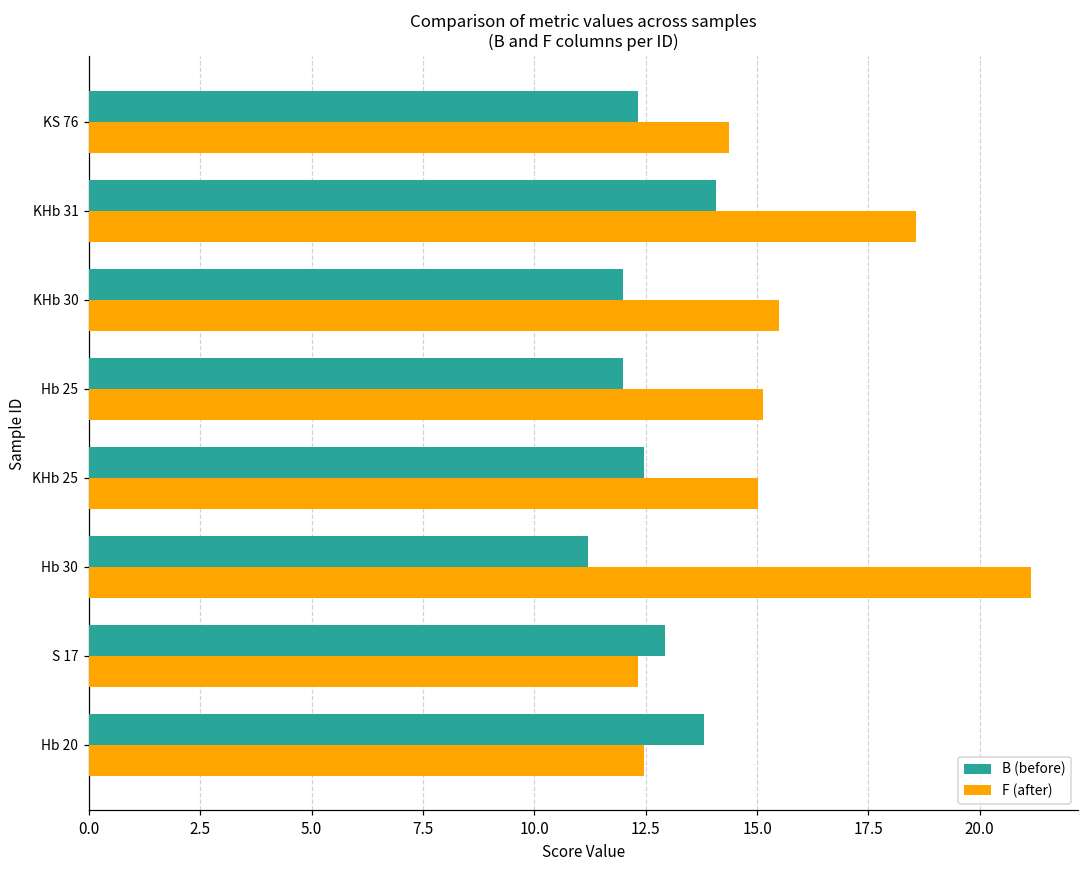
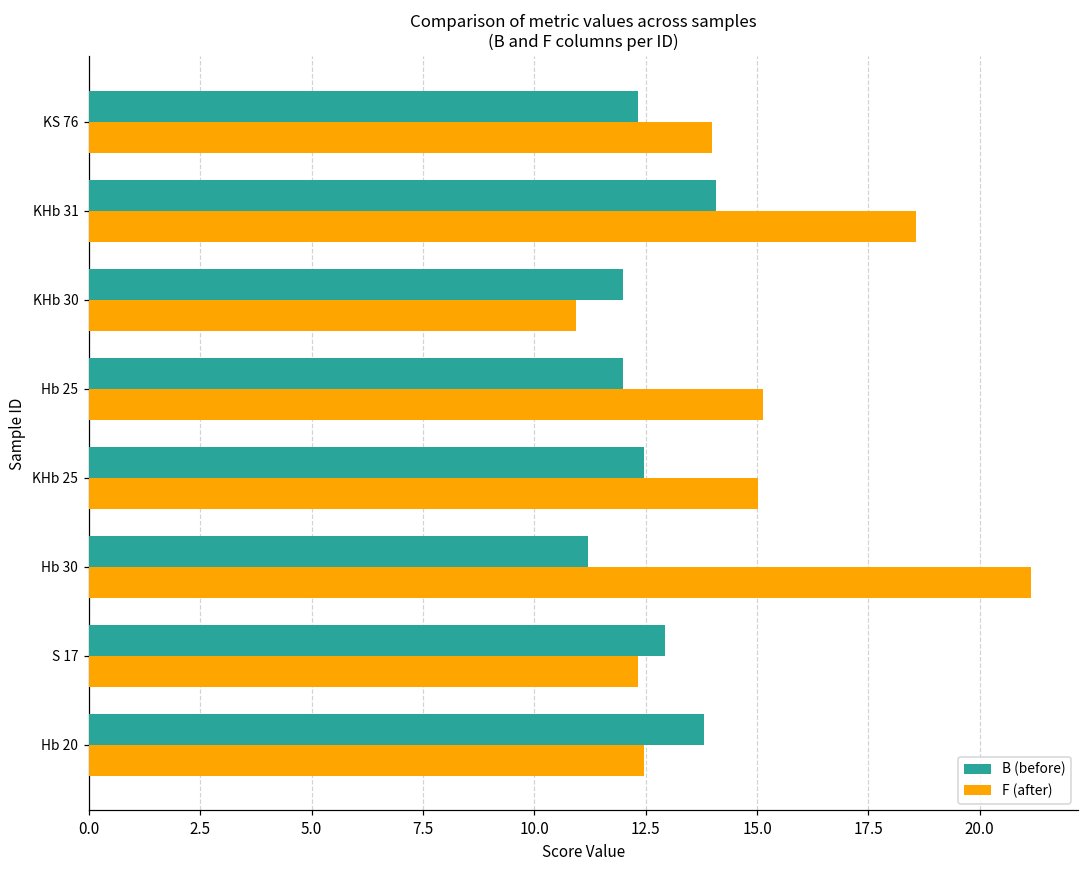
F (after), KS 76: 14.4 -> 14.0
F (after), KHb 30: 15.5 -> 10.9
